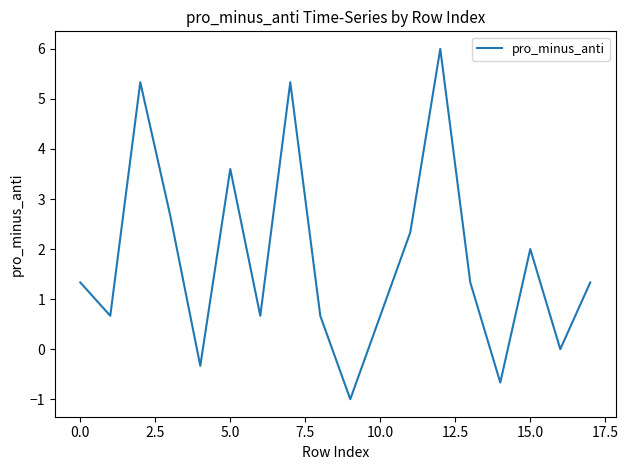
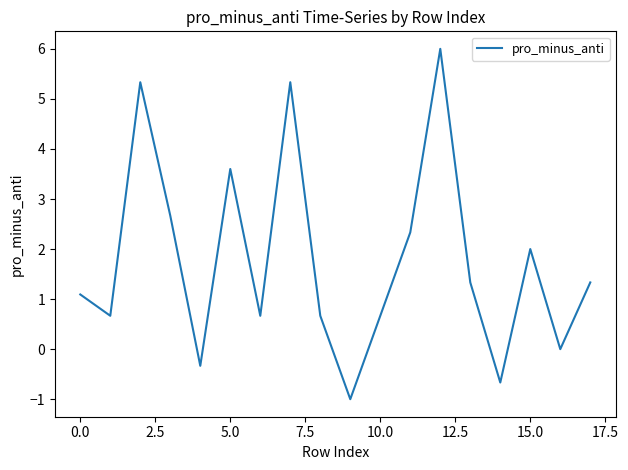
0.0: 1.3 -> 1.1
